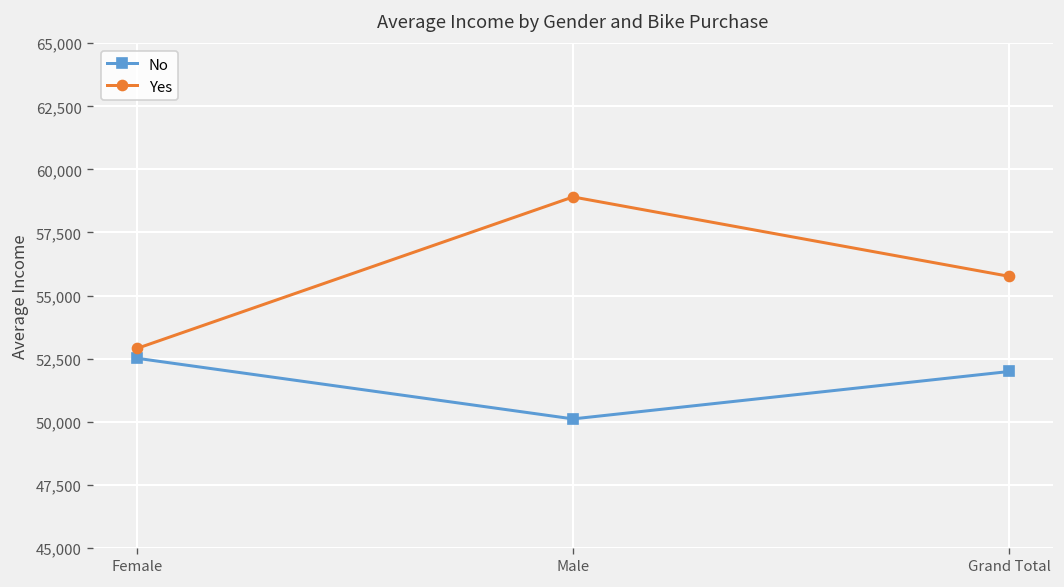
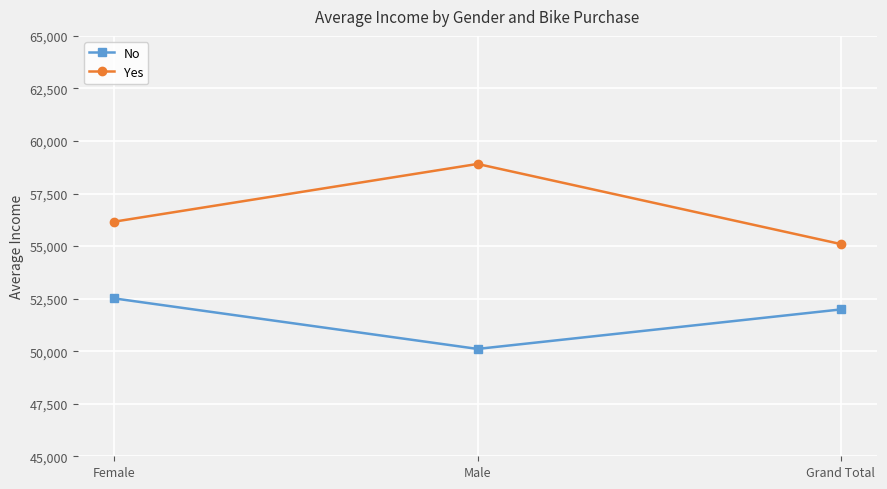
Yes, Female: 52,900 -> 56,200
Yes, Grand Total: 55,800 -> 55,100
